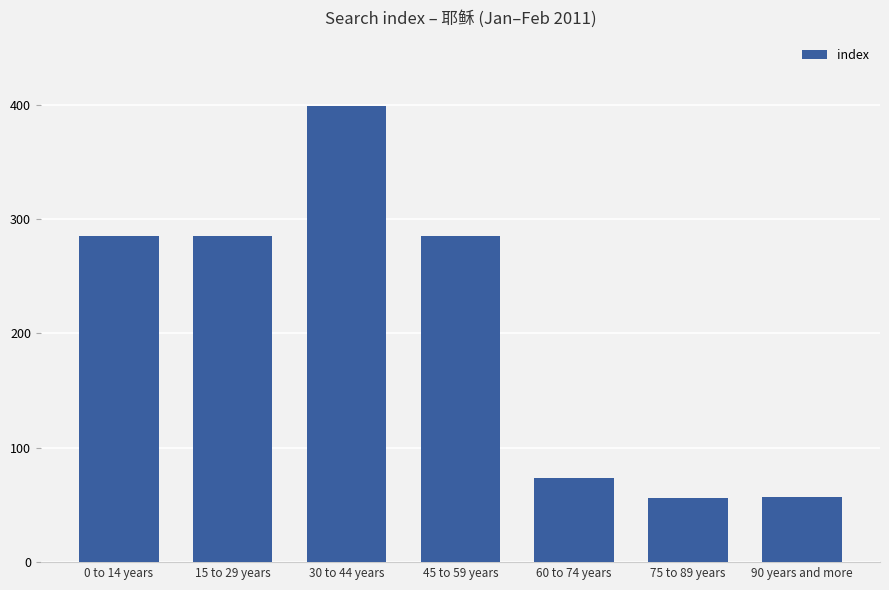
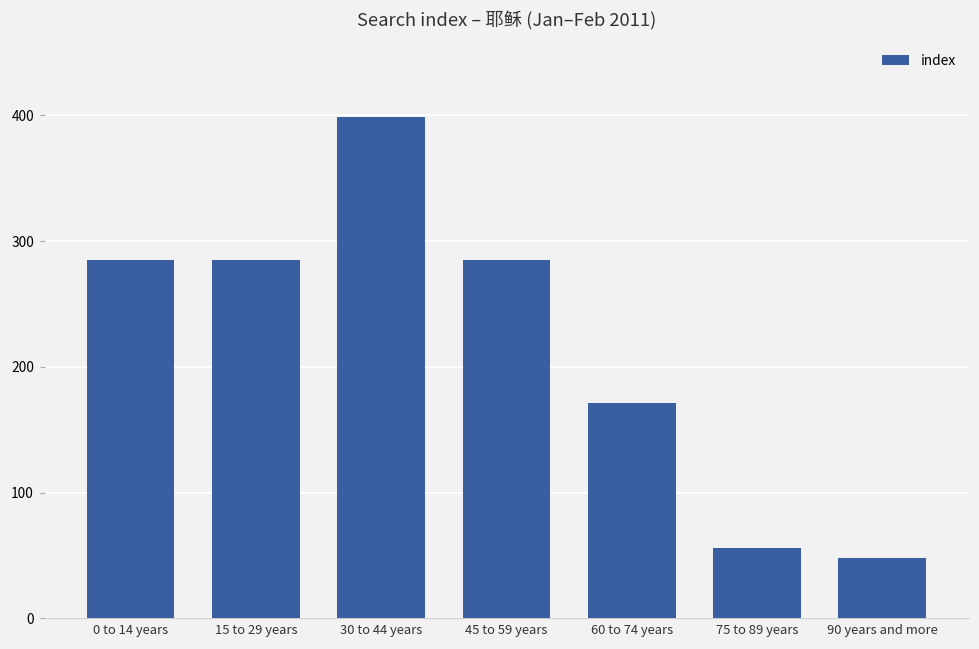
60 to 74 years: 74 -> 171
90 years and more: 57 -> 48
